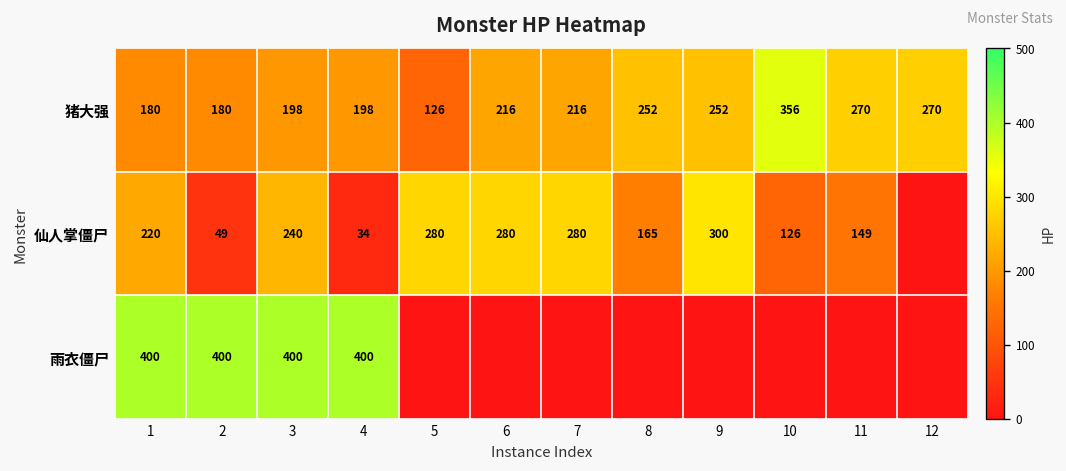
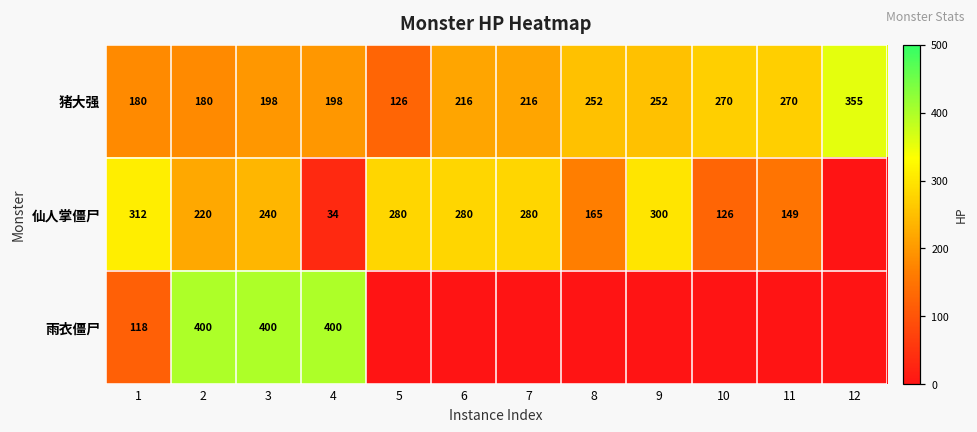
猪大强, 10: 356 -> 270
猪大强, 12: 270 -> 355
仙人掌僵尸, 1: 220 -> 312
仙人掌僵尸, 2: 49 -> 220
雨衣僵尸, 1: 400 -> 118
